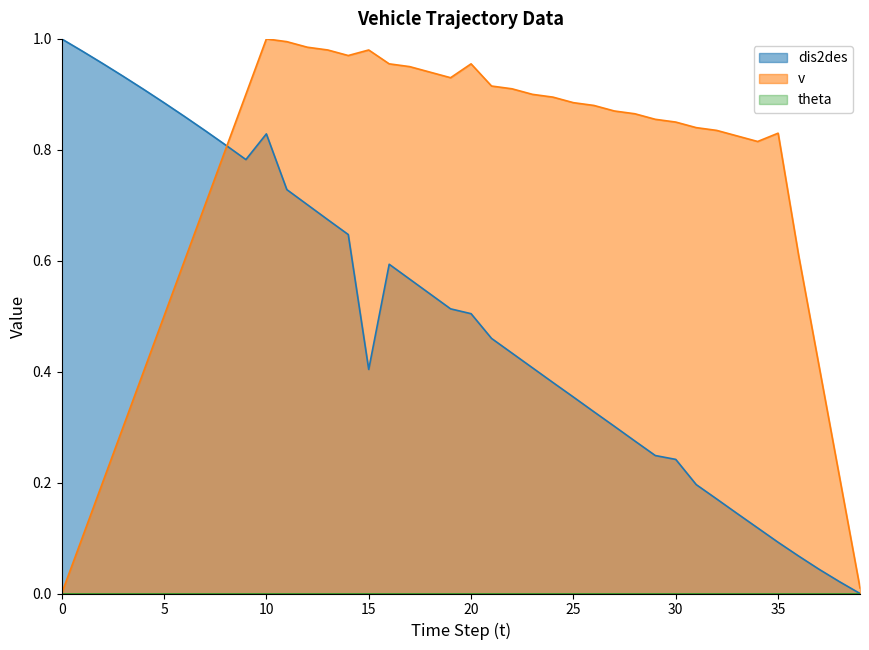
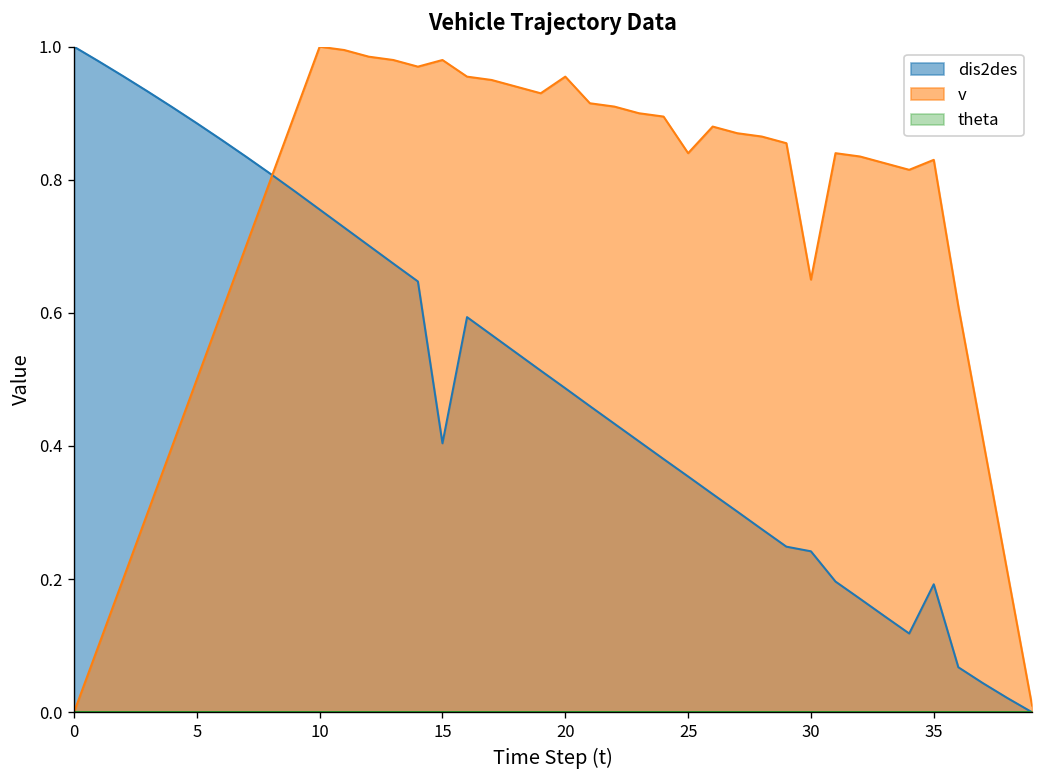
dis2des, 10: 0.83 -> 0.76
dis2des, 20: 0.50 -> 0.49
v, 25: 0.88 -> 0.84
v, 30: 0.85 -> 0.65
dis2des, 35: 0.09 -> 0.19
